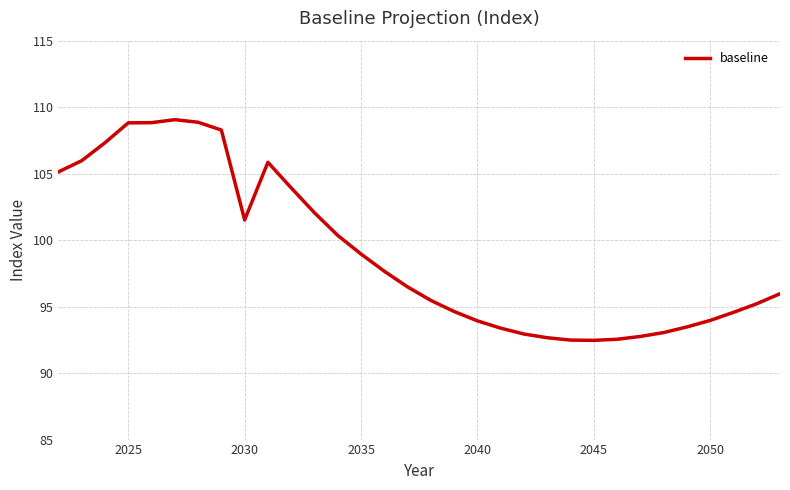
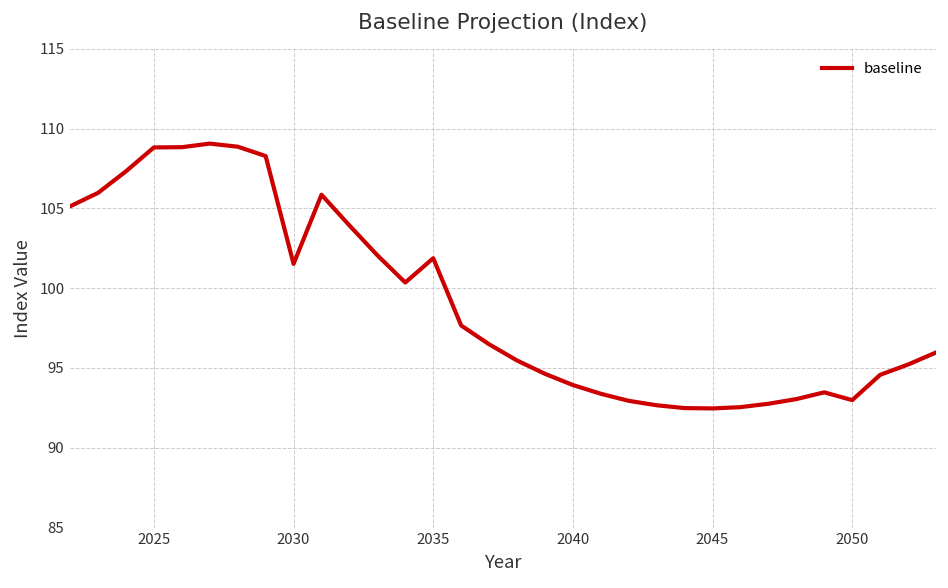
2035: 99.0 -> 101.9
2050: 94.0 -> 93.0
